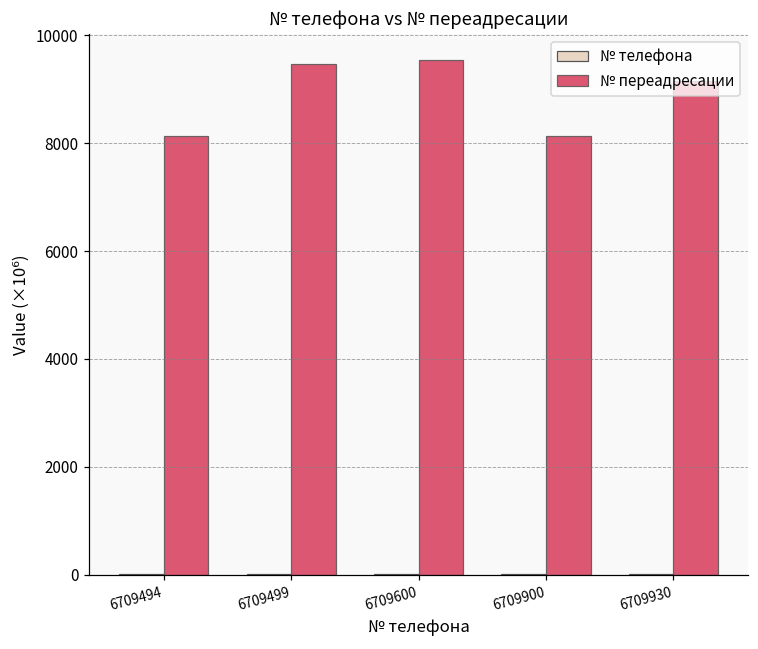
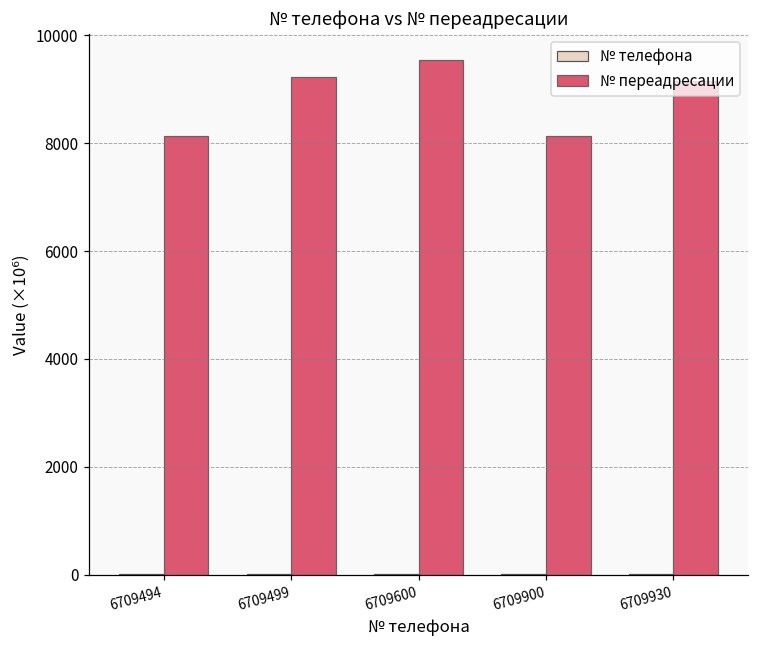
№ переадресации, 6709499: 9500 -> 9200
